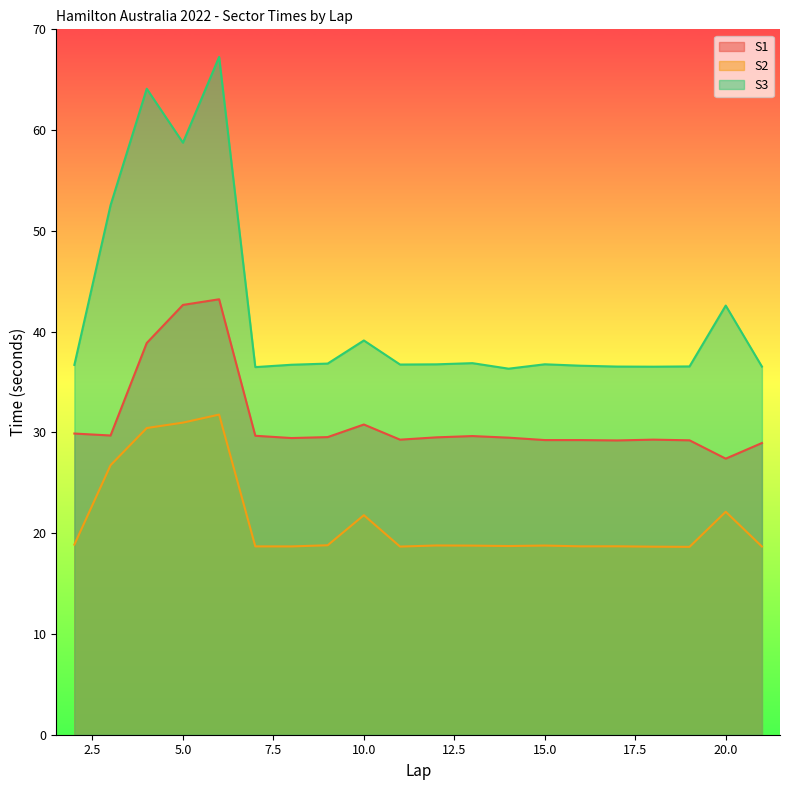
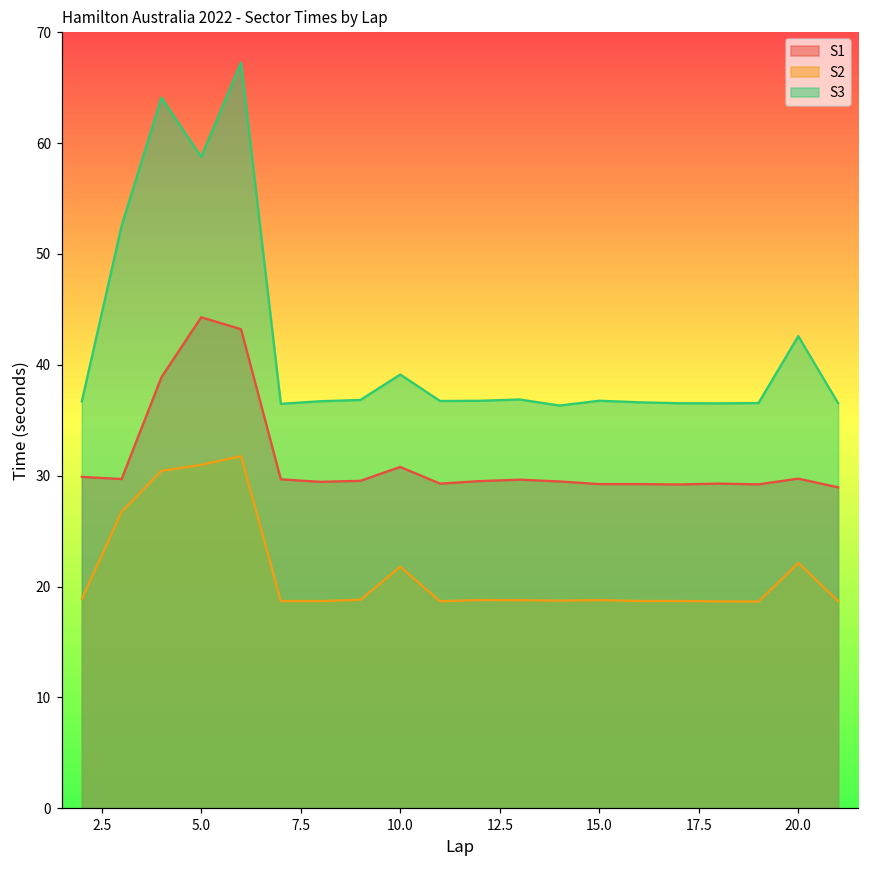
S1, 5.0: 42.7 -> 44.3
S1, 20.0: 27.4 -> 29.7
